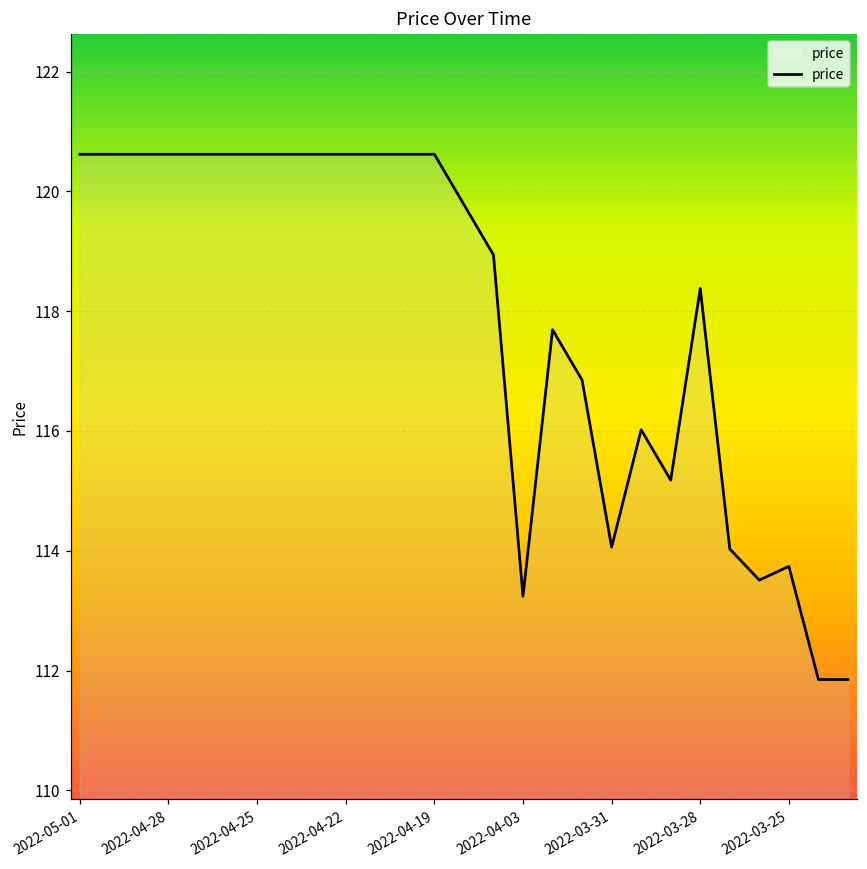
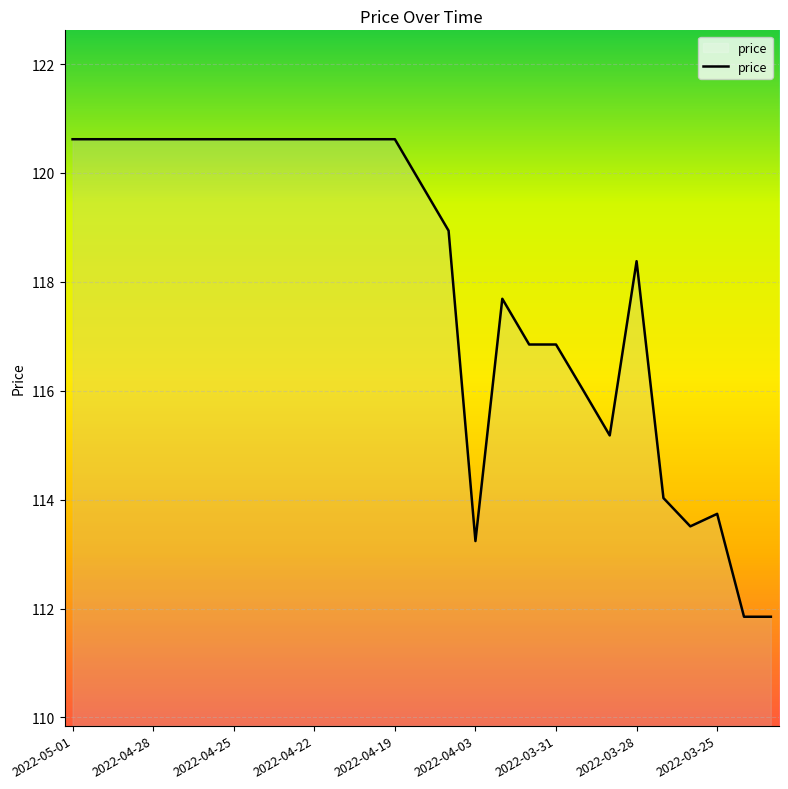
2022-03-31: 114.1 -> 116.9
